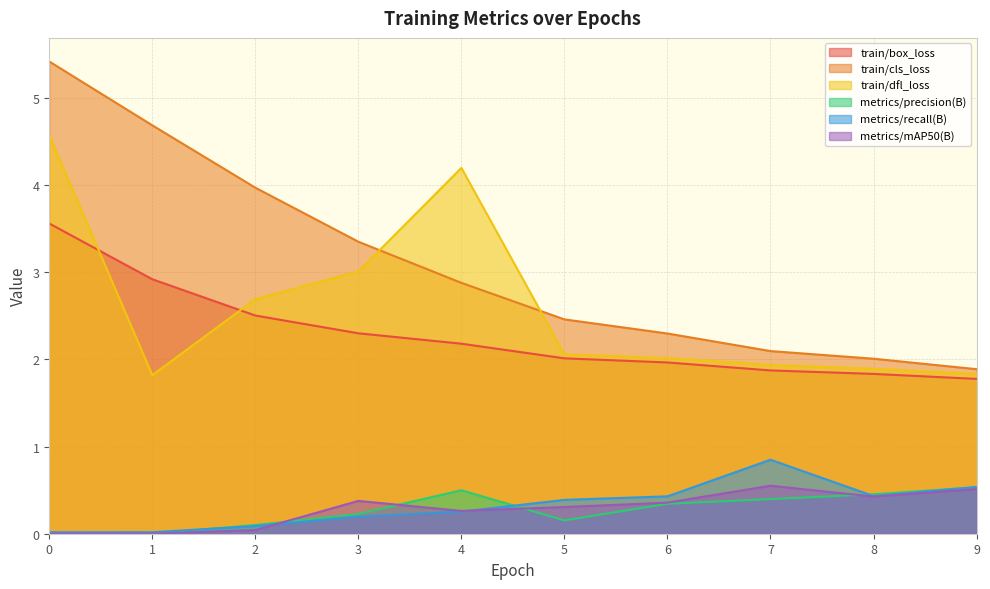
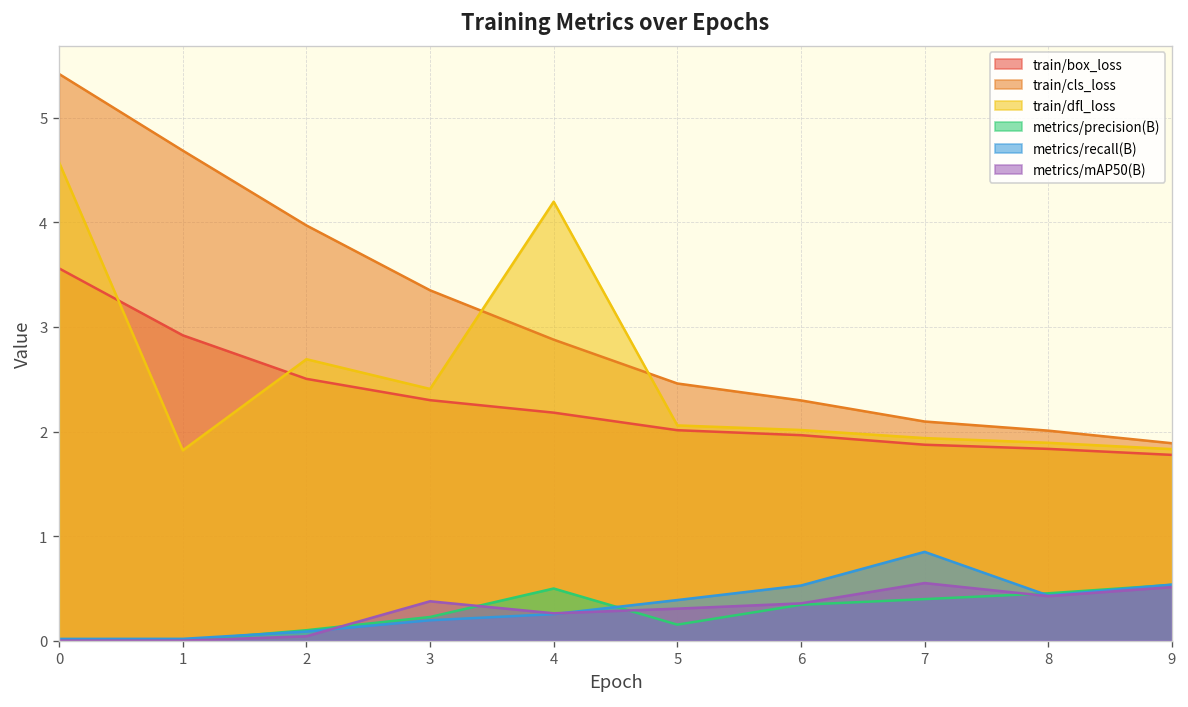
train/dfl_loss, 3: 3.0 -> 2.4
metrics/recall(B), 6: 0.4 -> 0.5
